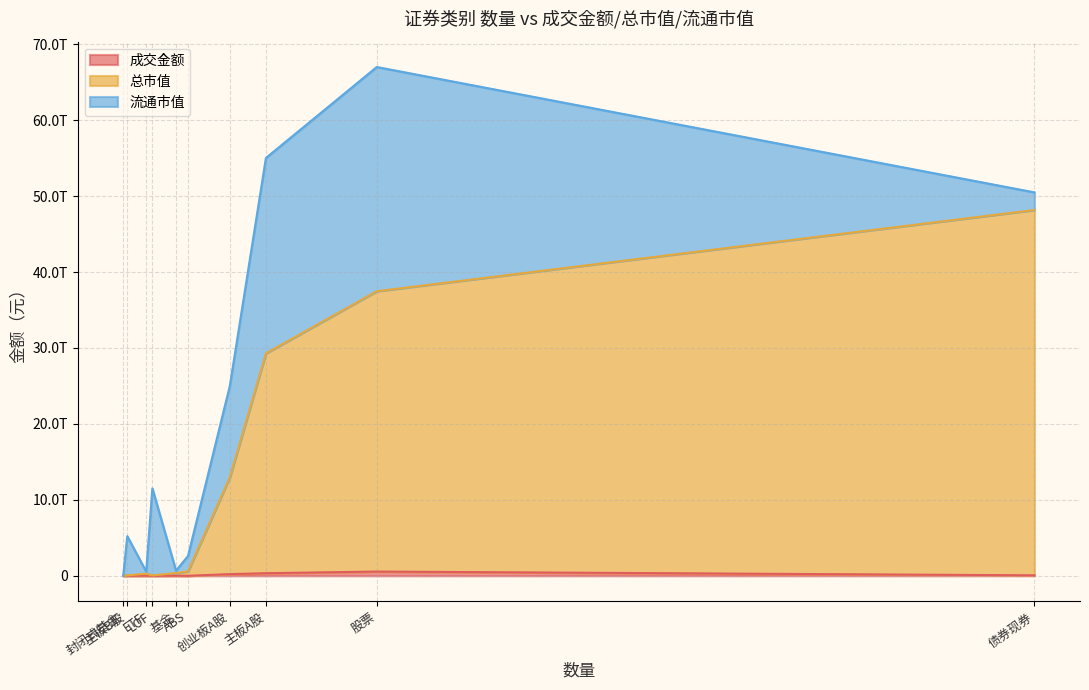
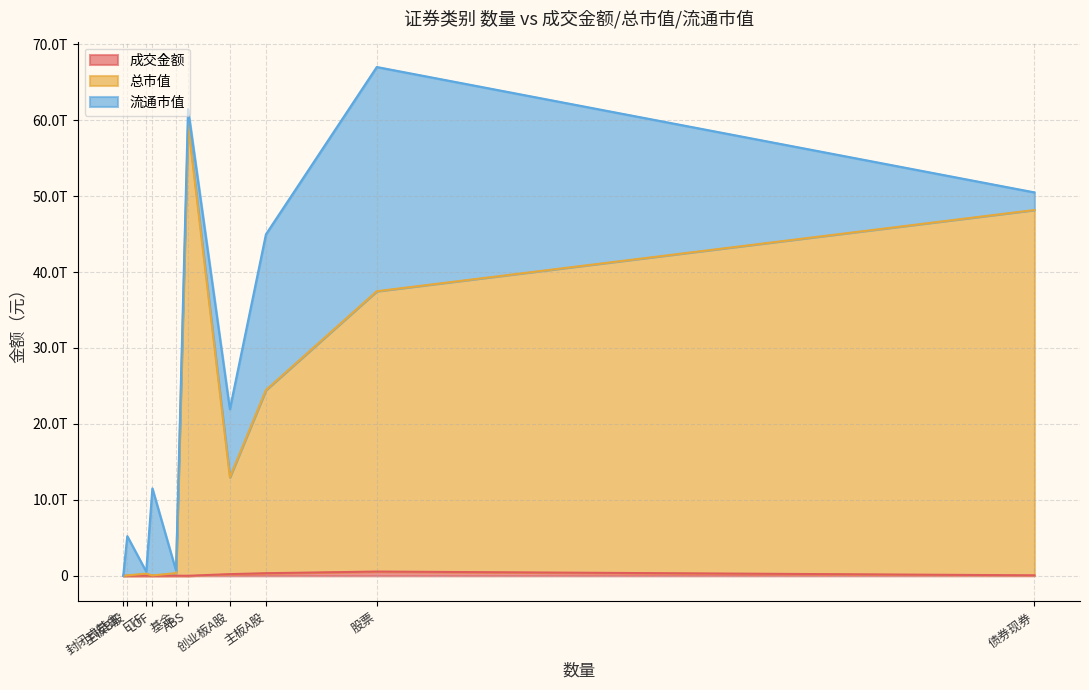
总市值, ABS: 1T -> 59T
流通市值, 创业板A股: 12T -> 9T
总市值, 主板A股: 29T -> 24T
流通市值, 主板A股: 26T -> 21T
